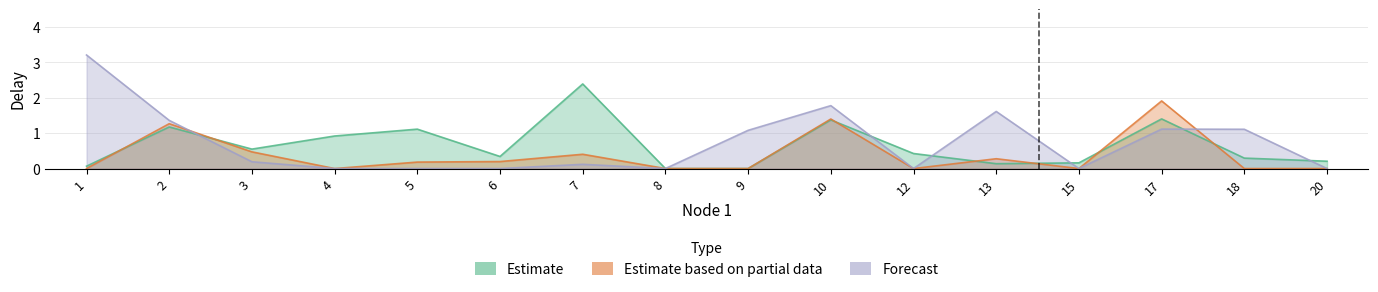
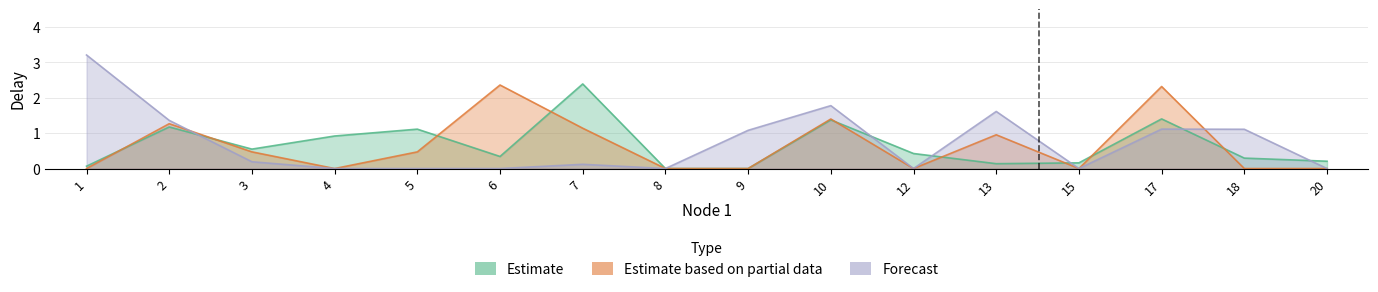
Estimate based on partial data, 5: 0.2 -> 0.5
Estimate based on partial data, 6: 0.2 -> 2.4
Estimate based on partial data, 7: 0.4 -> 1.1
Estimate based on partial data, 13: 0.3 -> 1.0
Estimate based on partial data, 17: 1.9 -> 2.3
